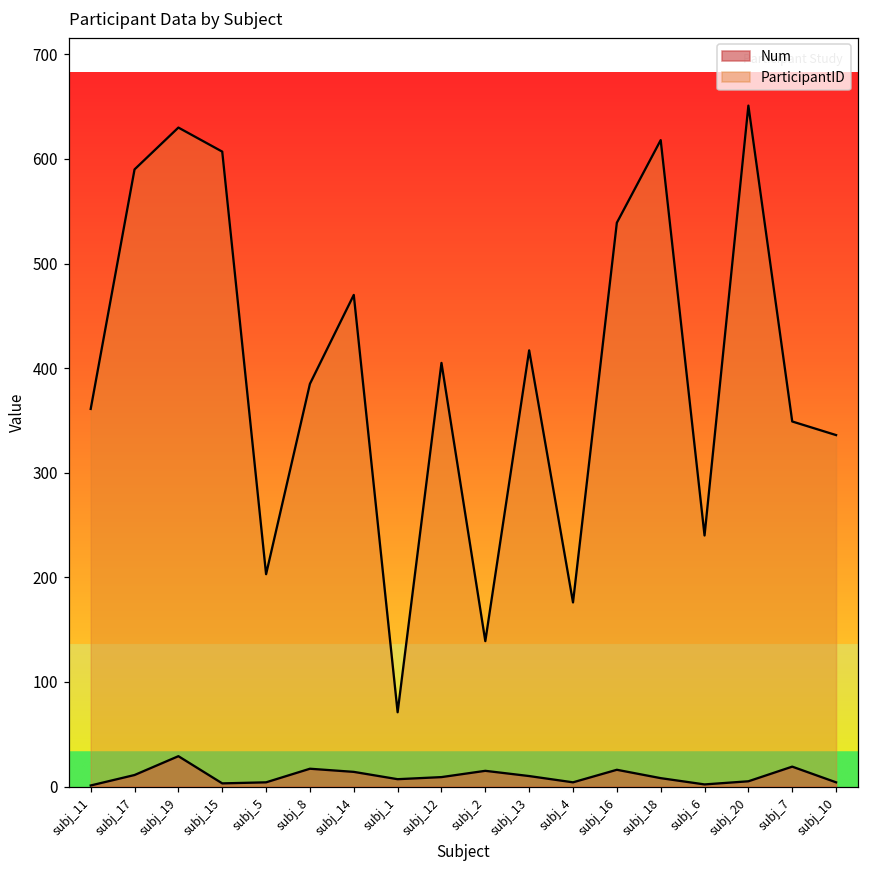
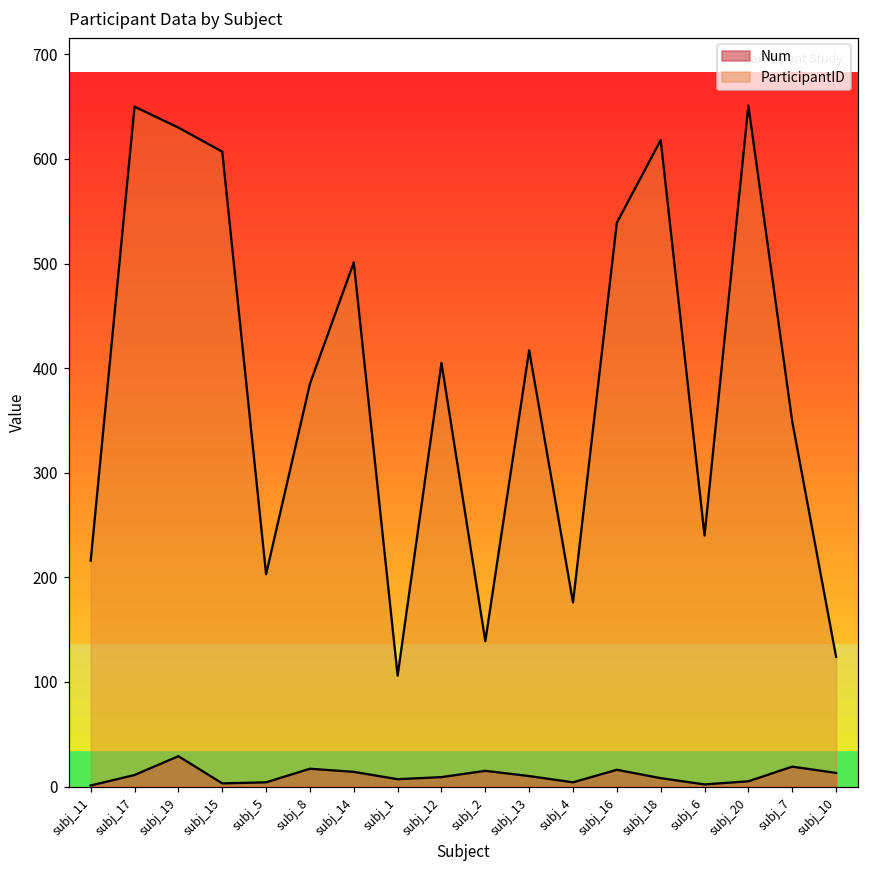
ParticipantID, subj_11: 360 -> 220
ParticipantID, subj_17: 590 -> 650
ParticipantID, subj_14: 470 -> 500
ParticipantID, subj_1: 70 -> 110
Num, subj_10: 0 -> 10
ParticipantID, subj_10: 340 -> 120
